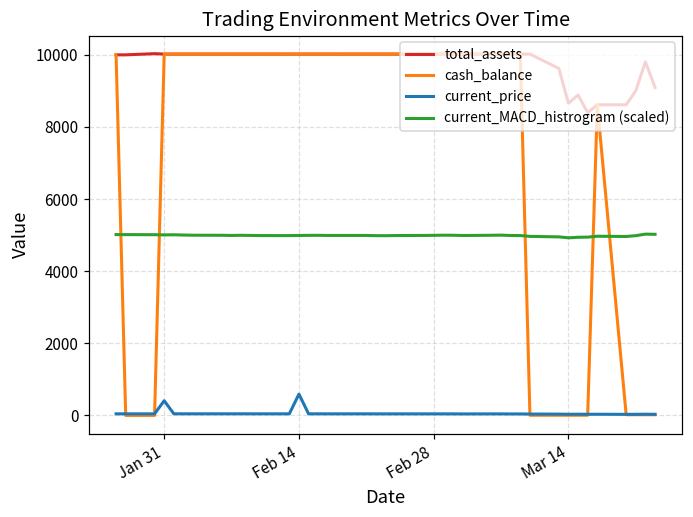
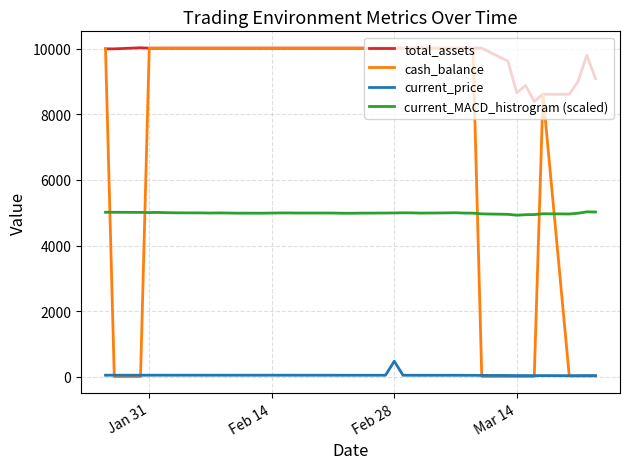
current_price, Jan 31: 400 -> 0
current_price, Feb 14: 600 -> 0
current_price, Feb 28: 0 -> 500
